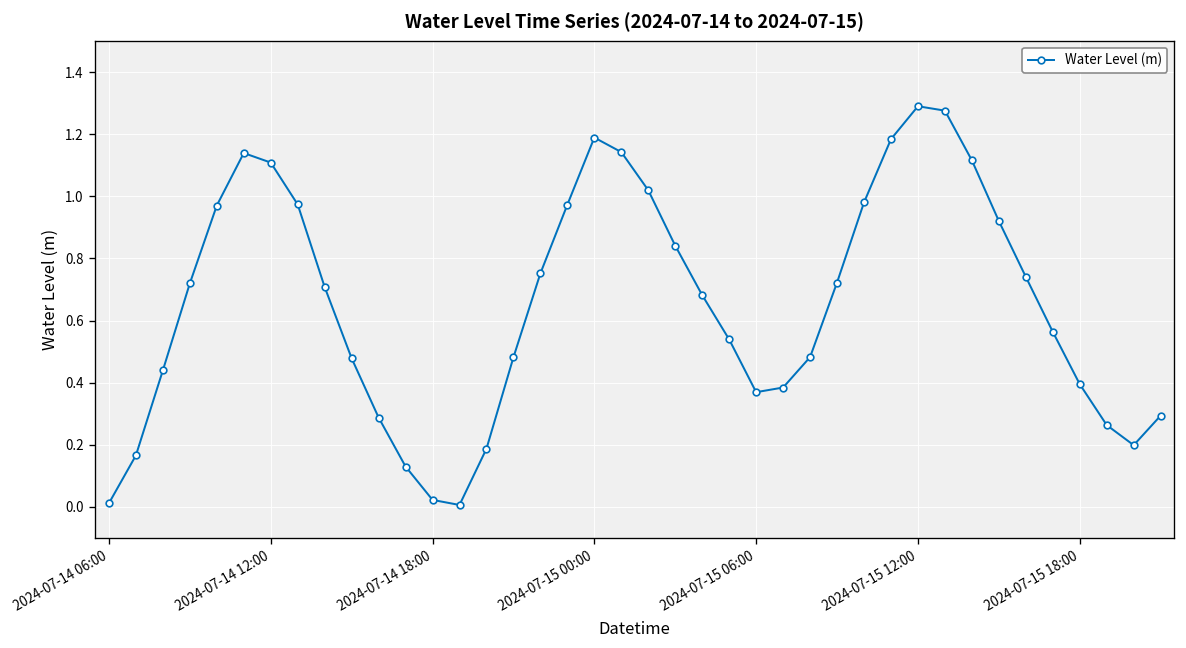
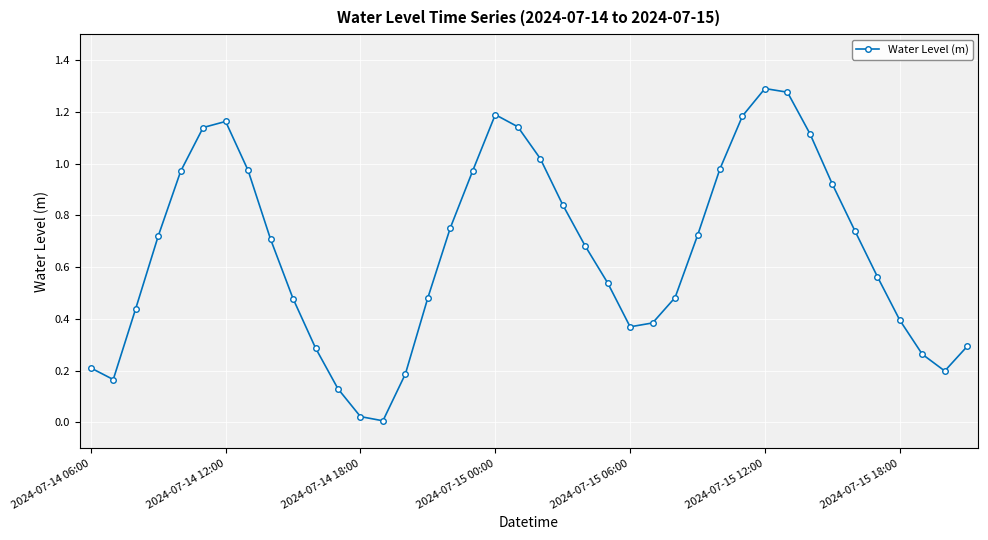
2024-07-14 06:00: 0.01 -> 0.21
2024-07-14 12:00: 1.11 -> 1.16
